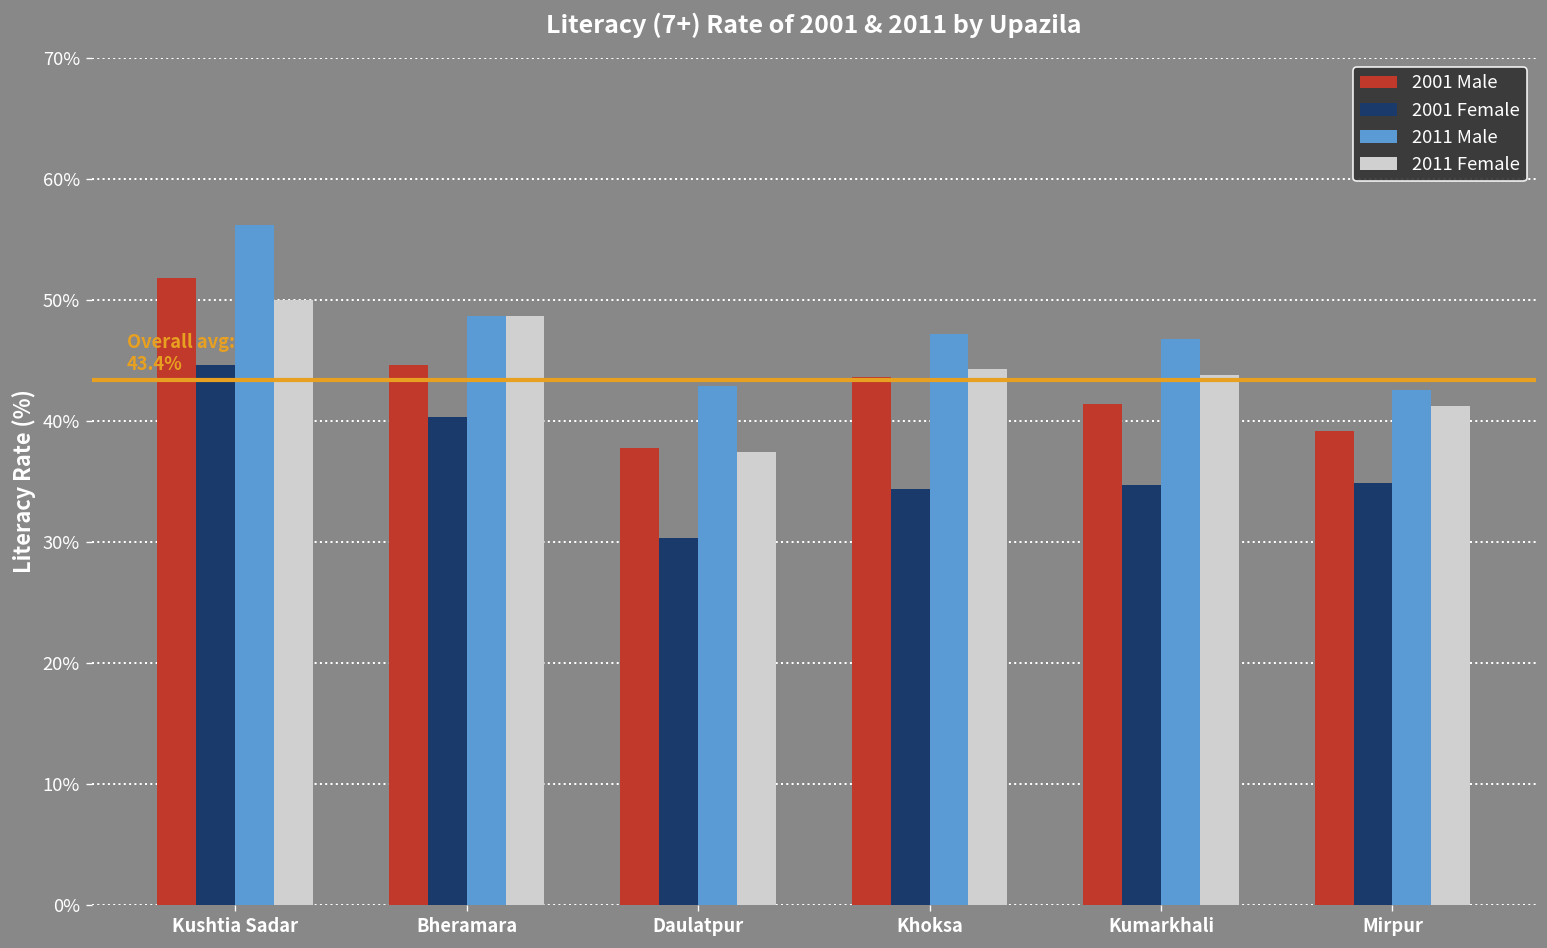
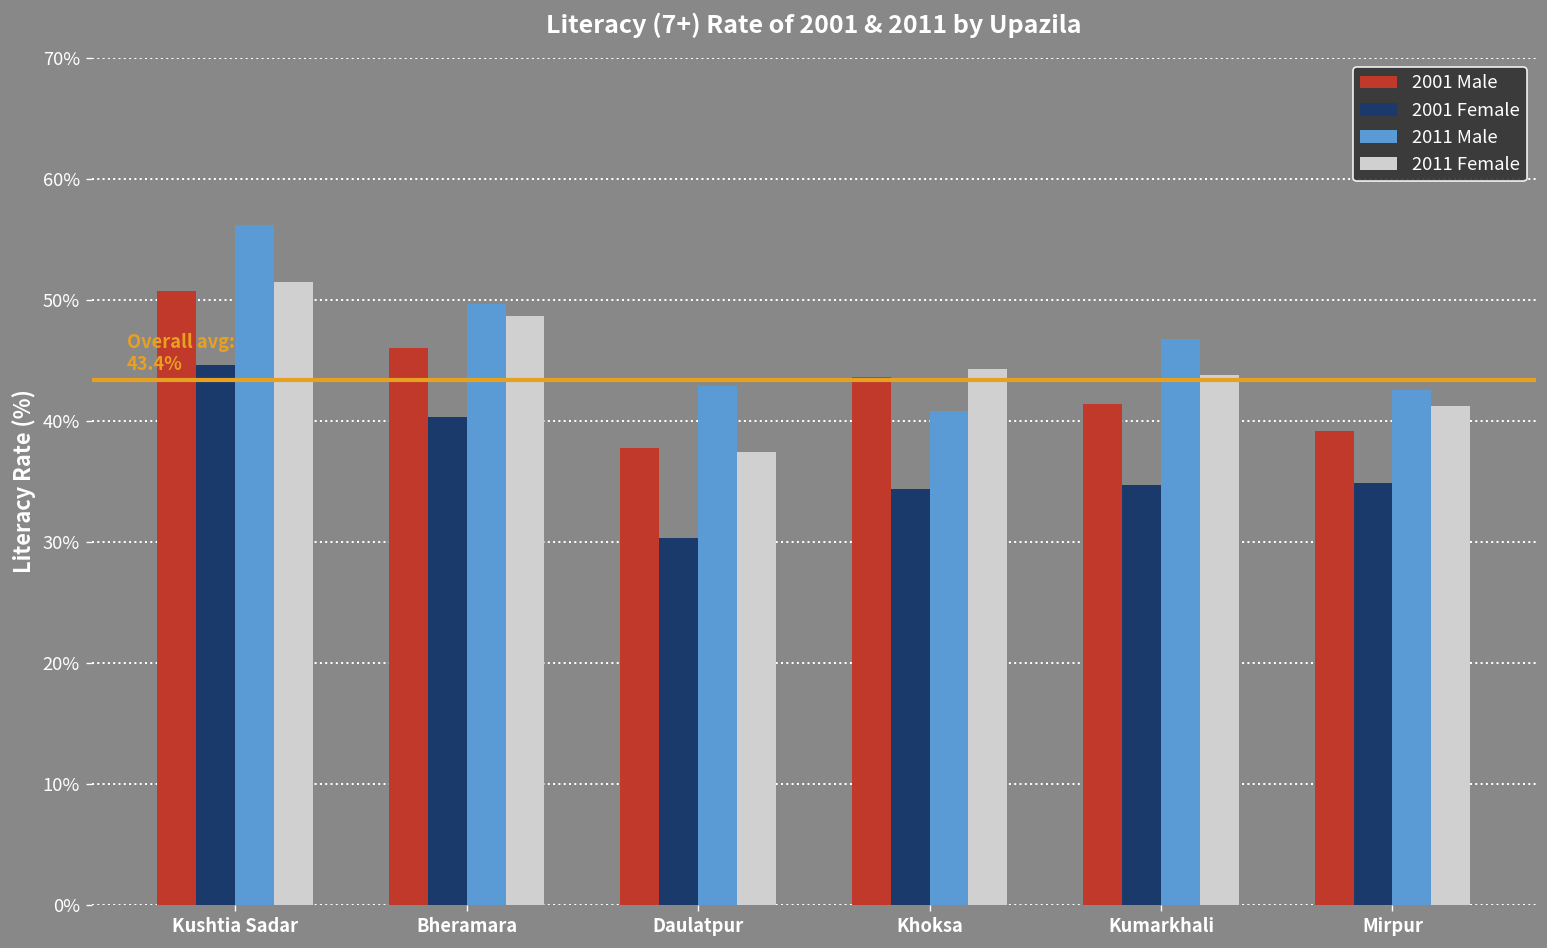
2001 Male, Kushtia Sadar: 51.8% -> 50.7%
2011 Female, Kushtia Sadar: 50.0% -> 51.5%
2001 Male, Bheramara: 44.6% -> 46.0%
2011 Male, Bheramara: 48.7% -> 49.7%
2011 Male, Khoksa: 47.2% -> 40.8%
